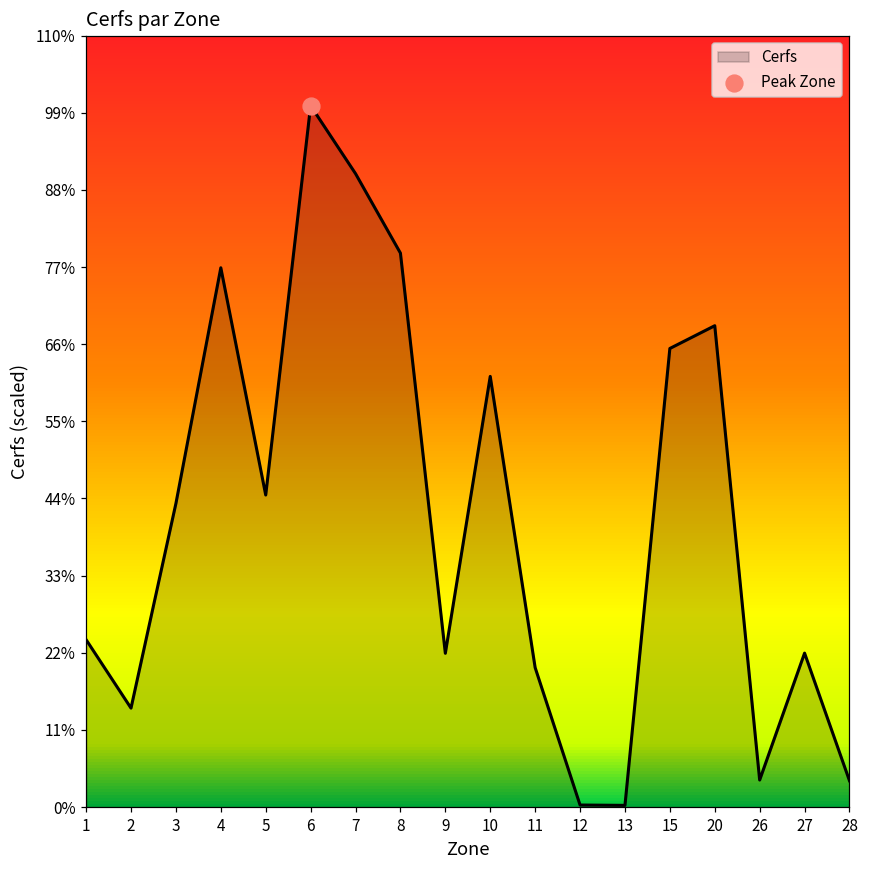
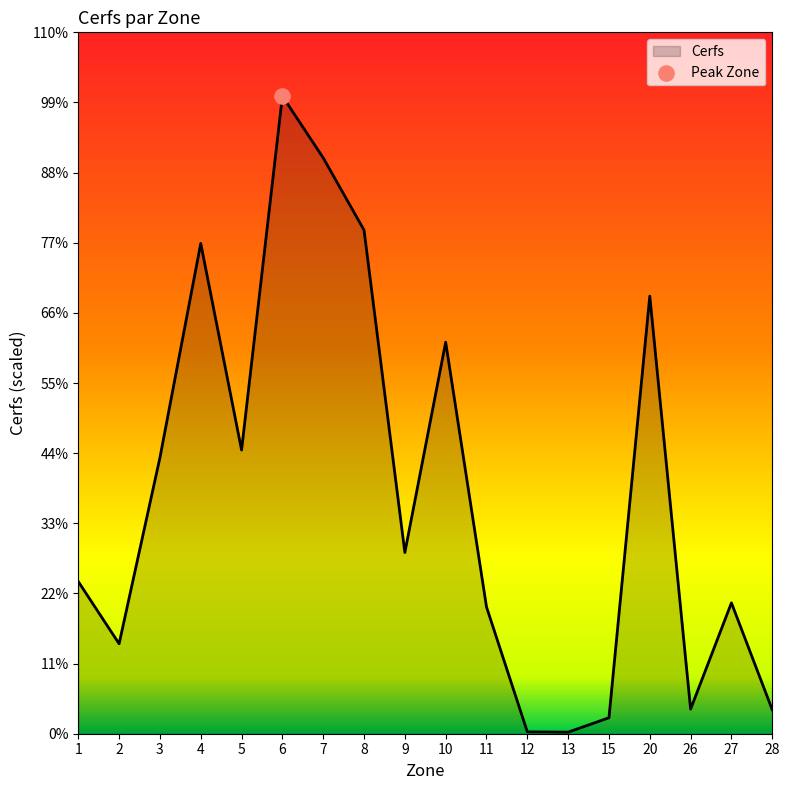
Cerfs, 9: 22% -> 28%
Cerfs, 15: 65% -> 3%
Cerfs, 27: 22% -> 21%
